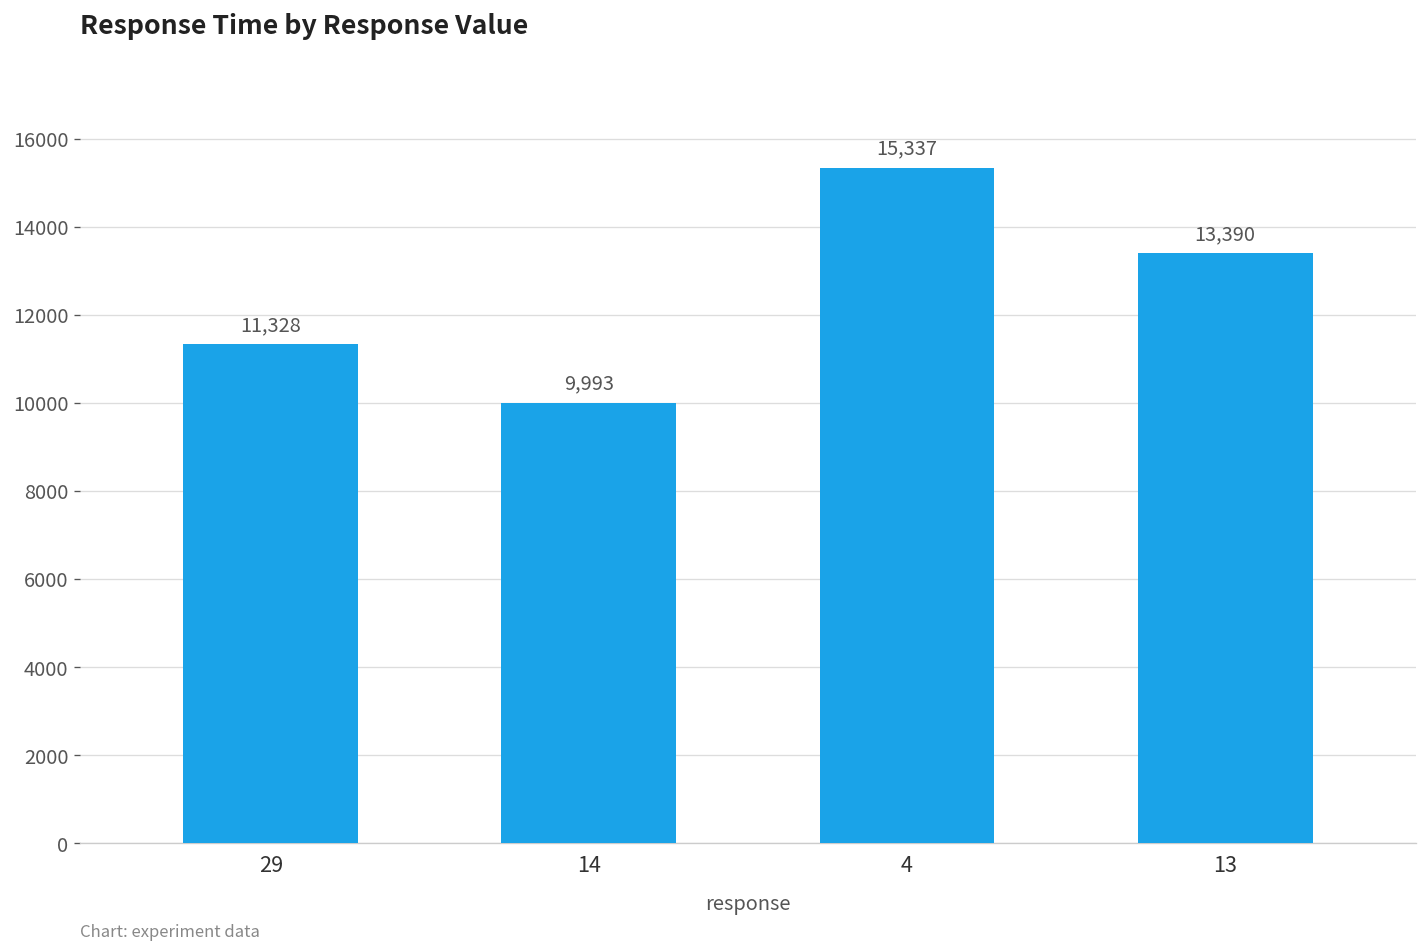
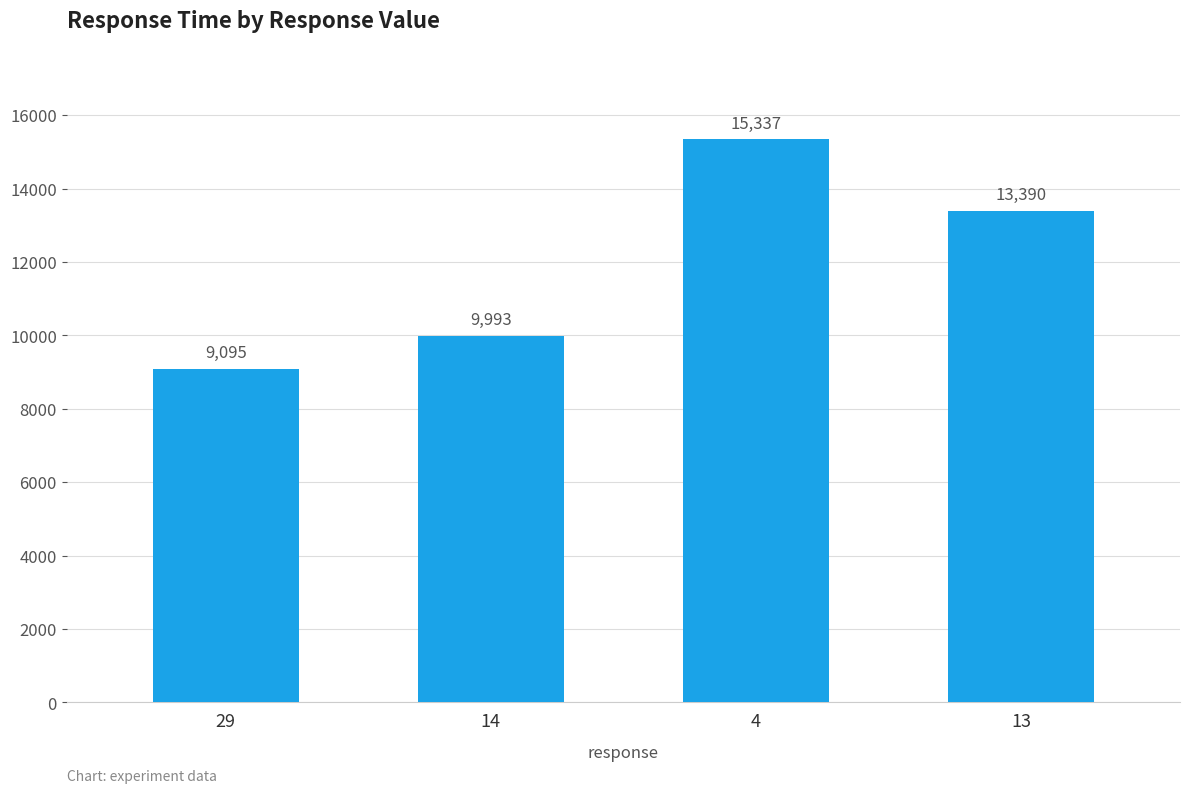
29: 11,328 -> 9,095
